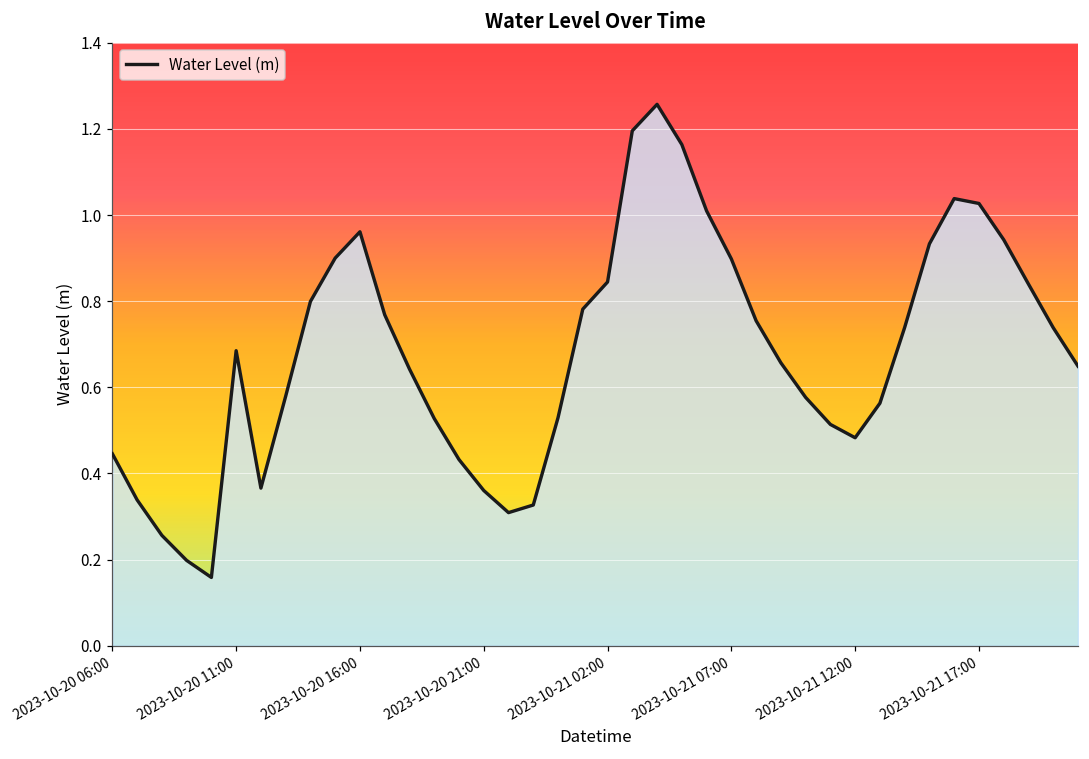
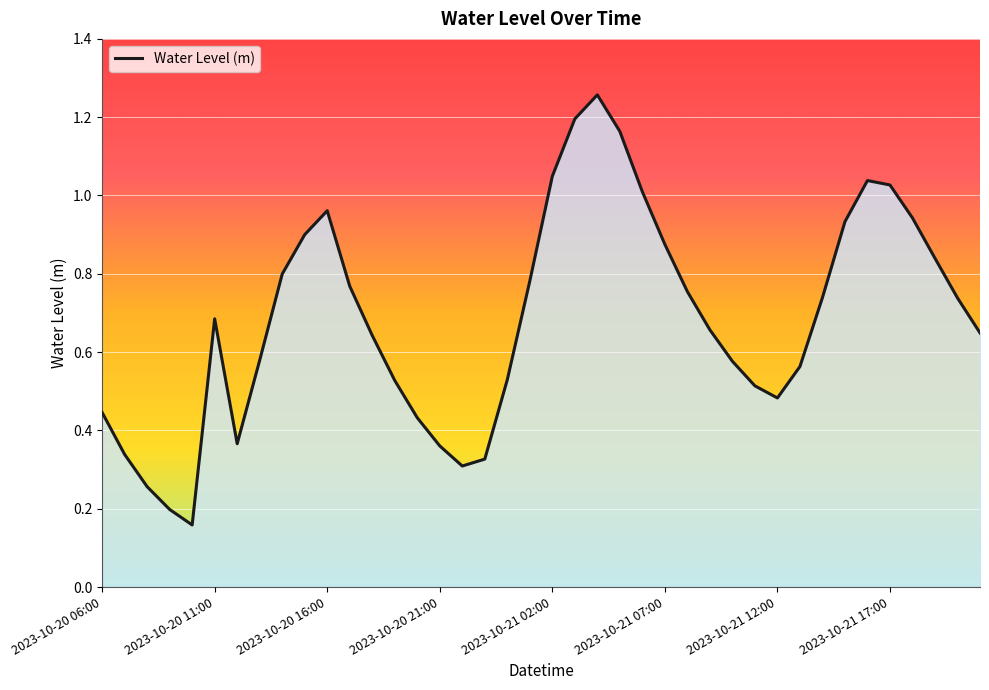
2023-10-21 02:00: 0.84 -> 1.05
2023-10-21 07:00: 0.90 -> 0.88
